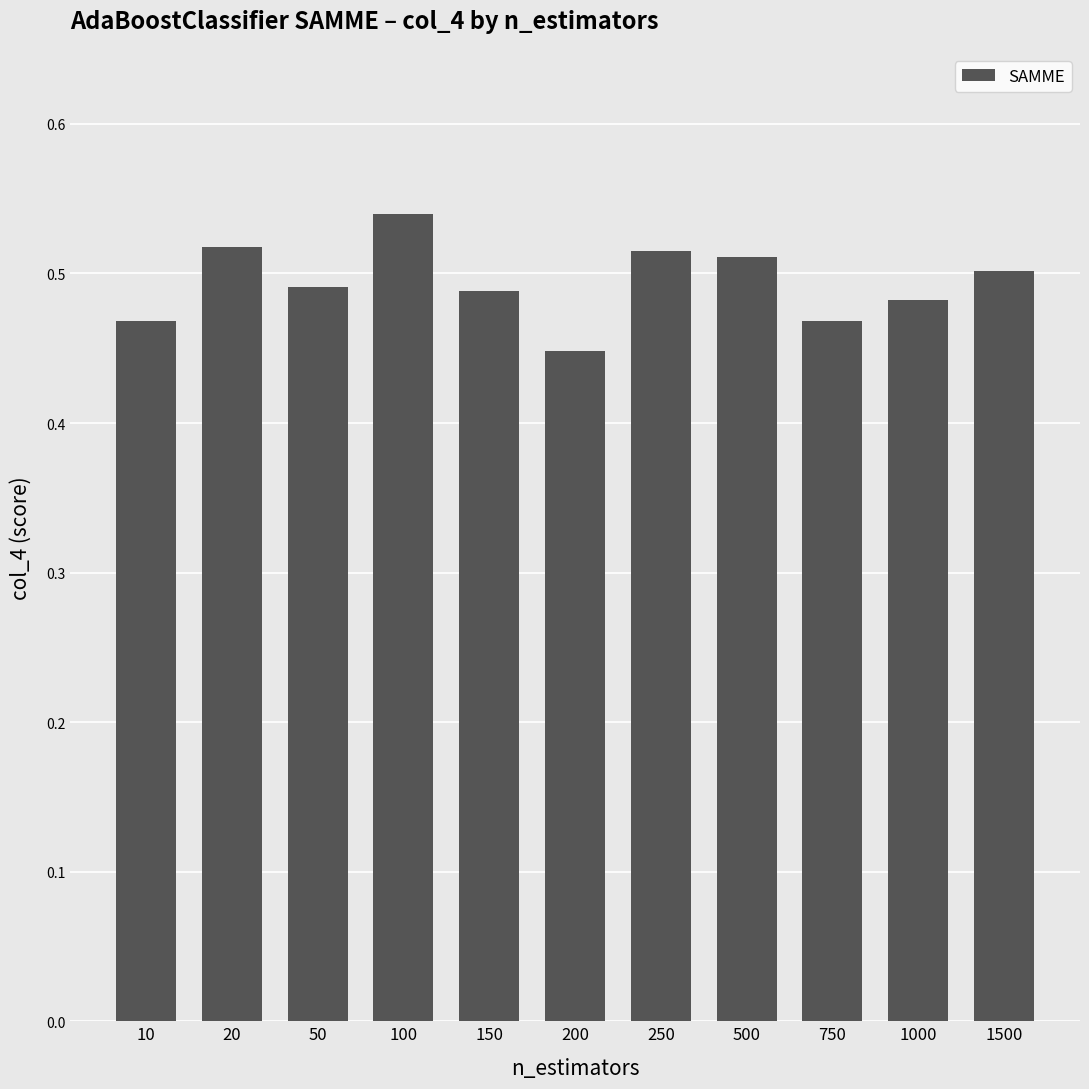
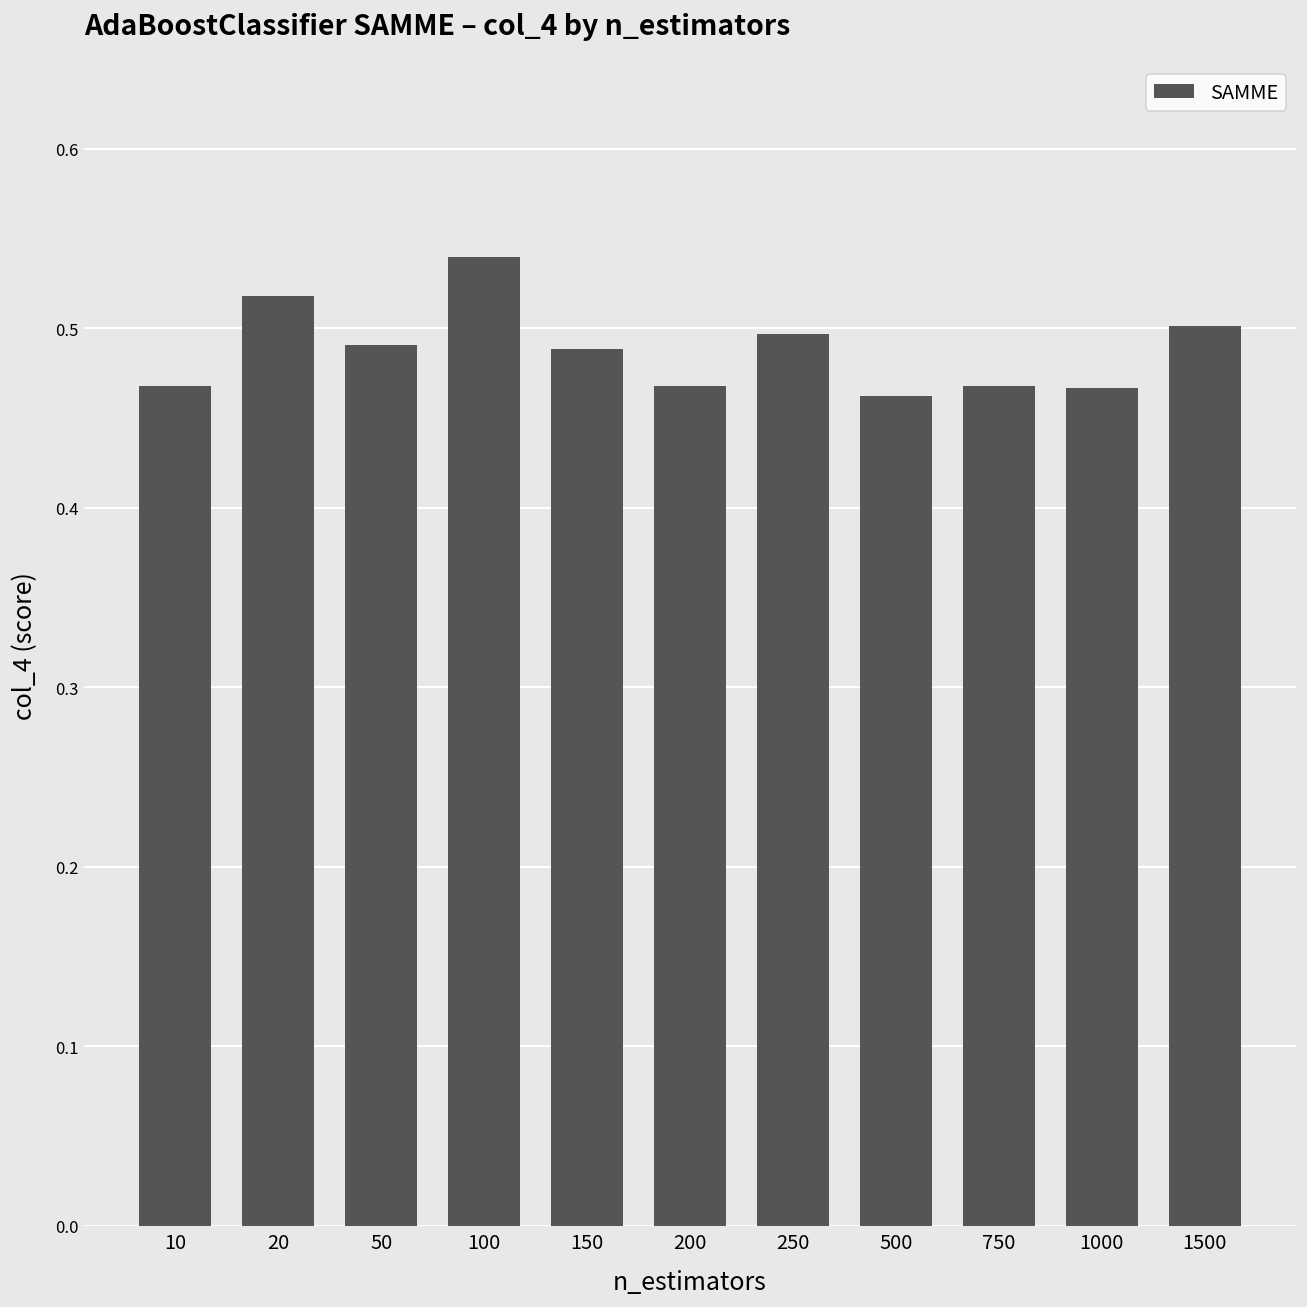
200: 0.448 -> 0.468
250: 0.515 -> 0.497
500: 0.511 -> 0.462
1000: 0.482 -> 0.467
